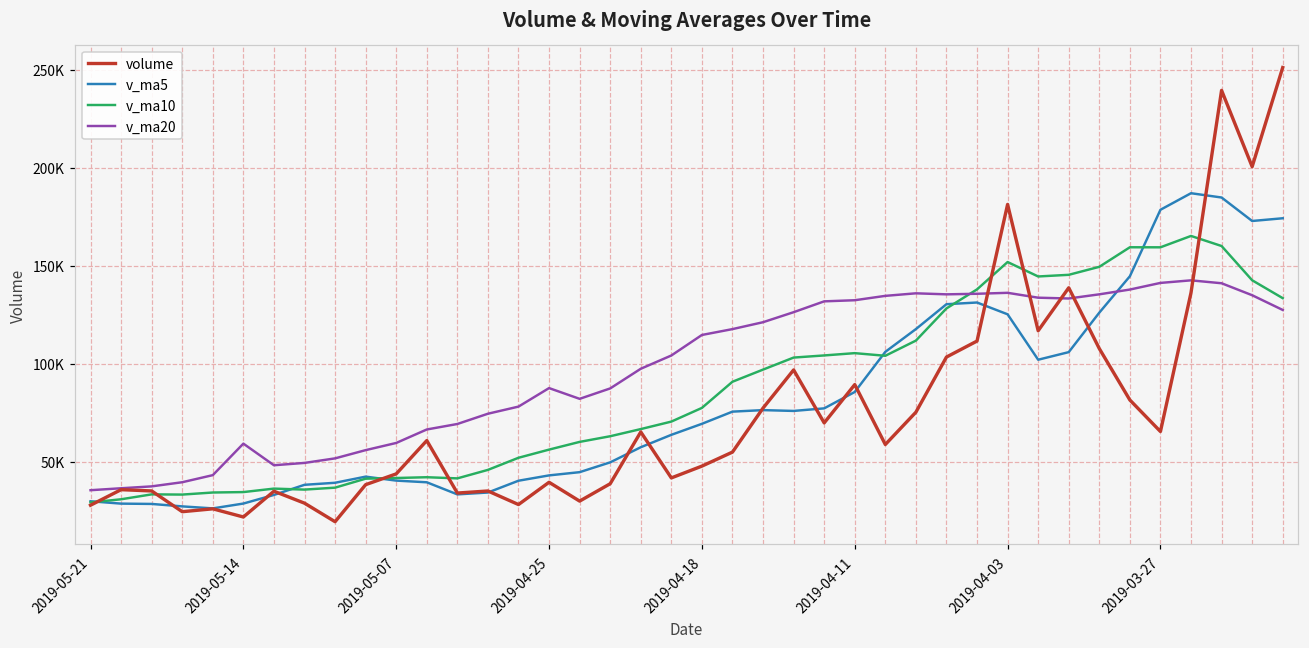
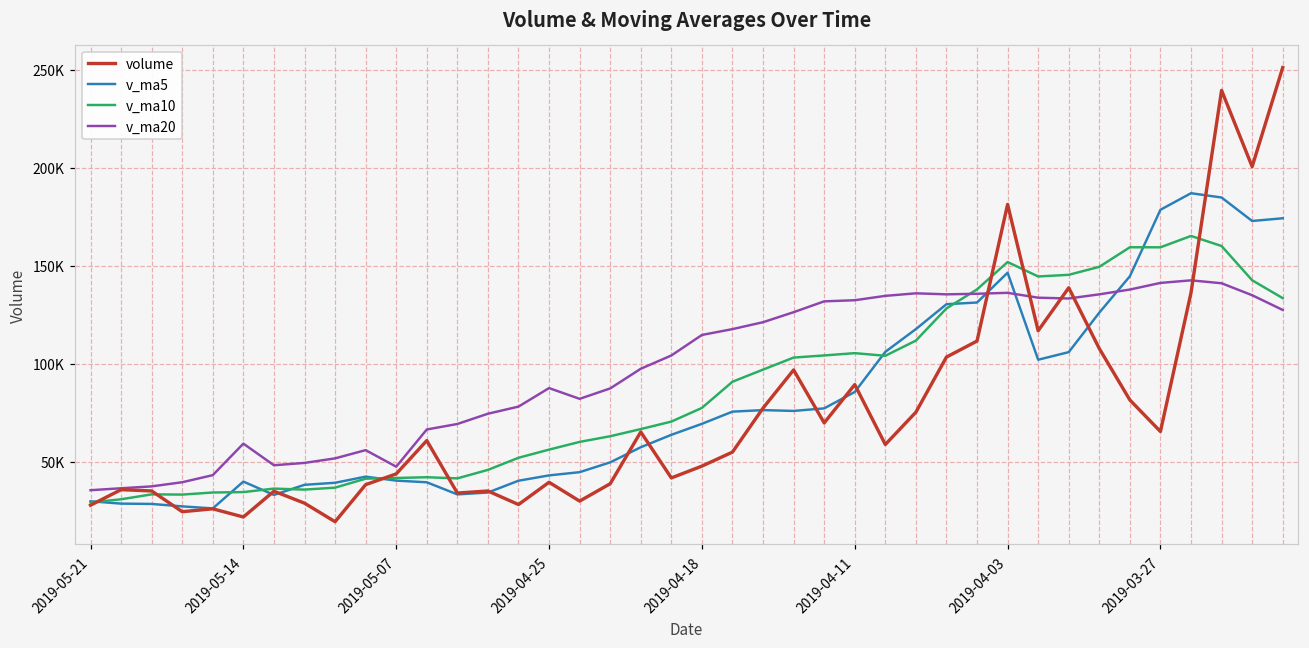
v_ma5, 2019-05-14: 29000 -> 40000
v_ma20, 2019-05-07: 60000 -> 47000
v_ma5, 2019-04-03: 125000 -> 146000
